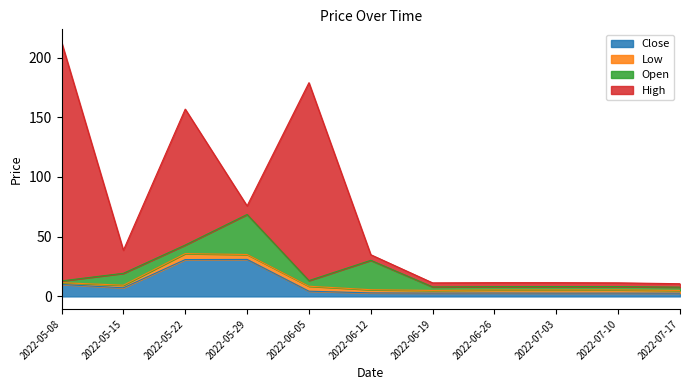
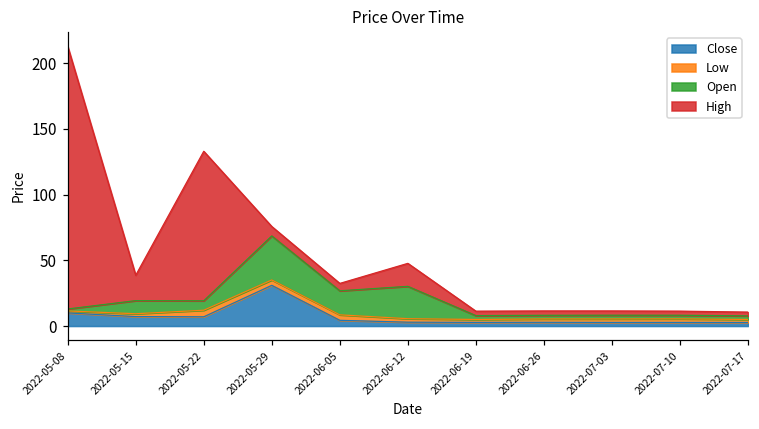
Close, 2022-05-22: 31 -> 7
Open, 2022-06-05: 5 -> 18
High, 2022-06-05: 166 -> 6
High, 2022-06-12: 5 -> 18
